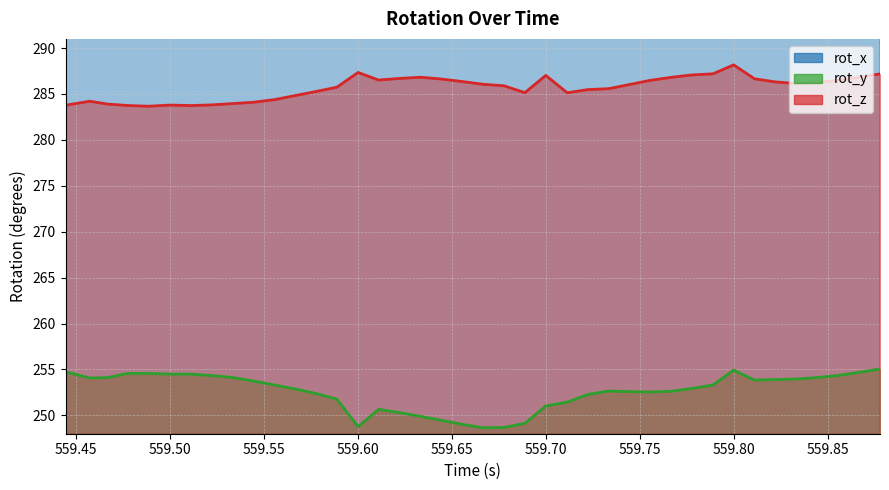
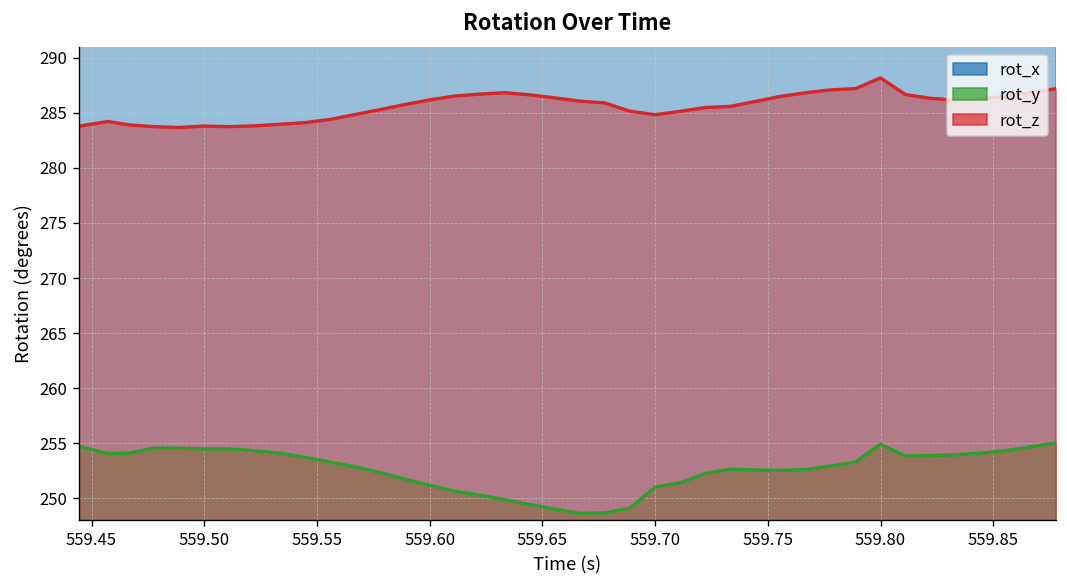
rot_y, 559.60: 249 -> 251
rot_z, 559.60: 287 -> 286
rot_z, 559.70: 287 -> 285
